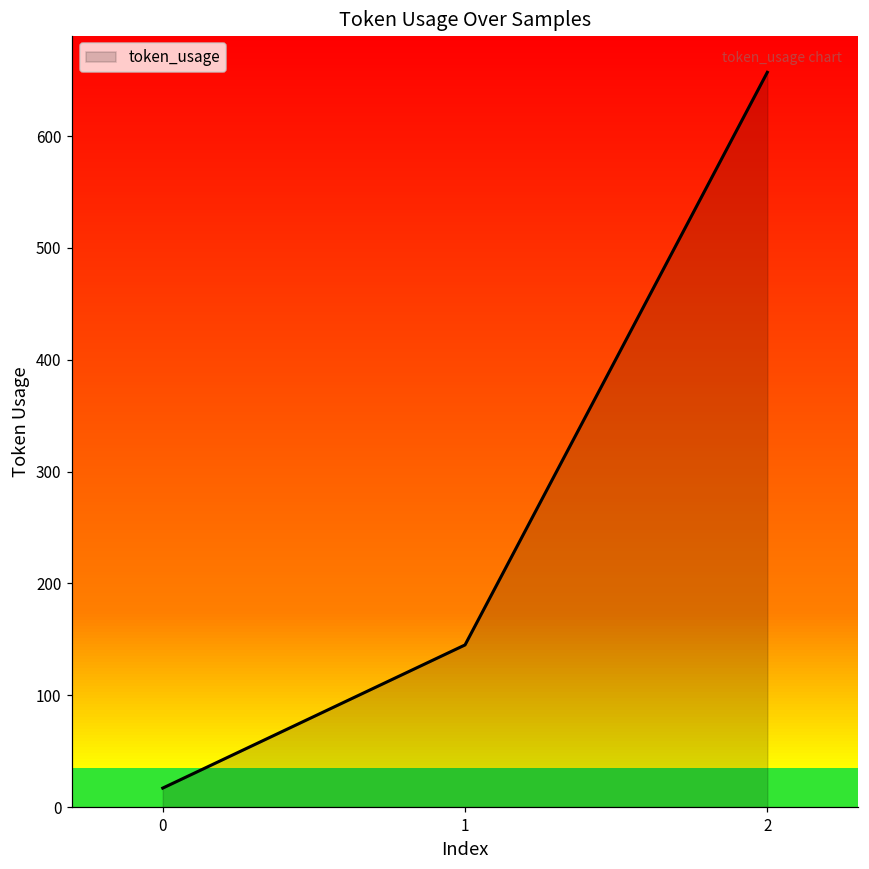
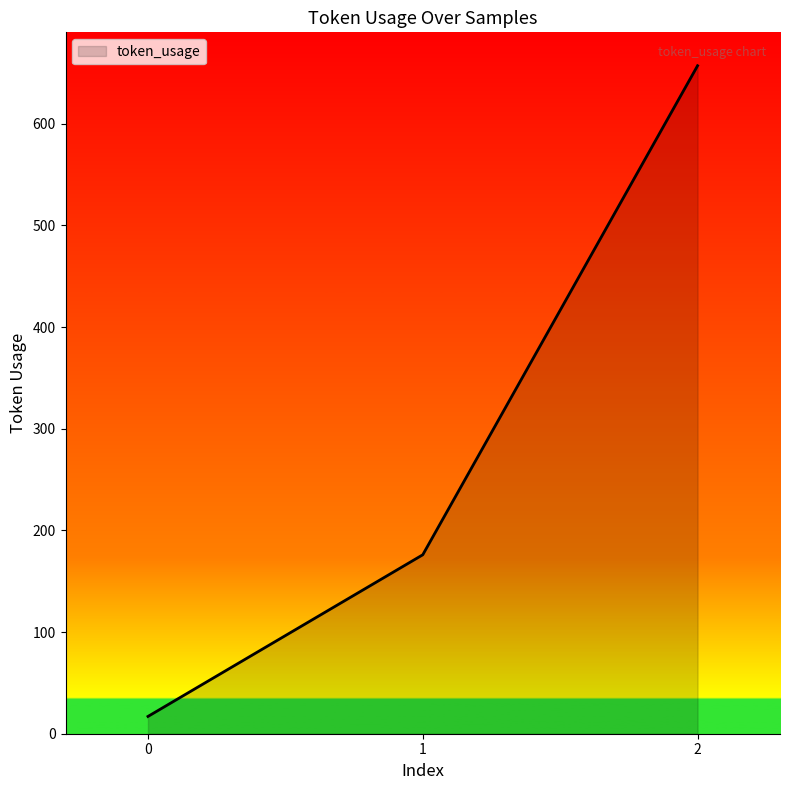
1: 145 -> 176
